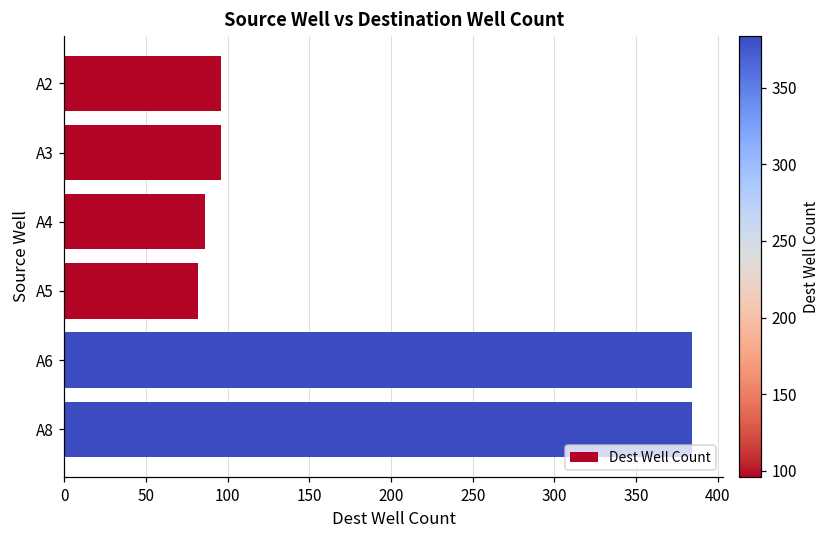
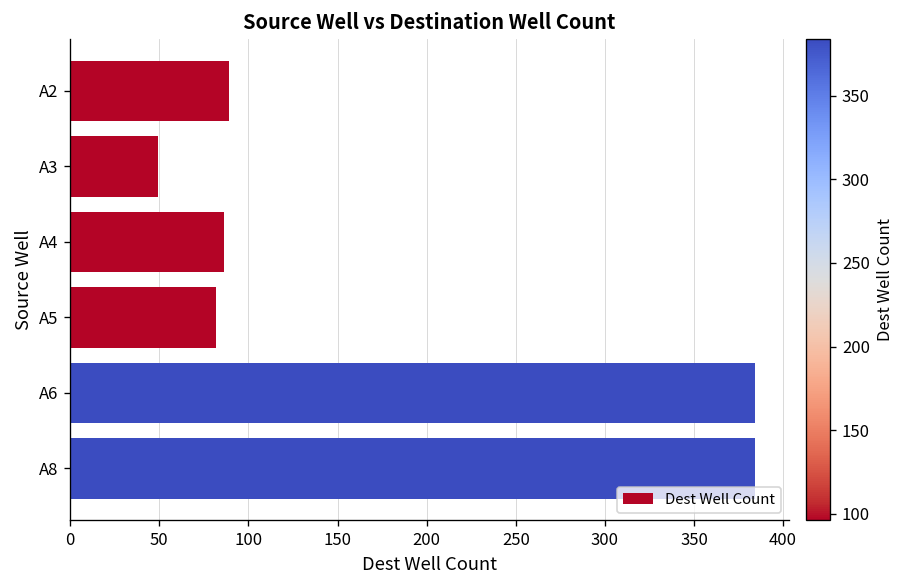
A2: 96 -> 89
A3: 96 -> 49
